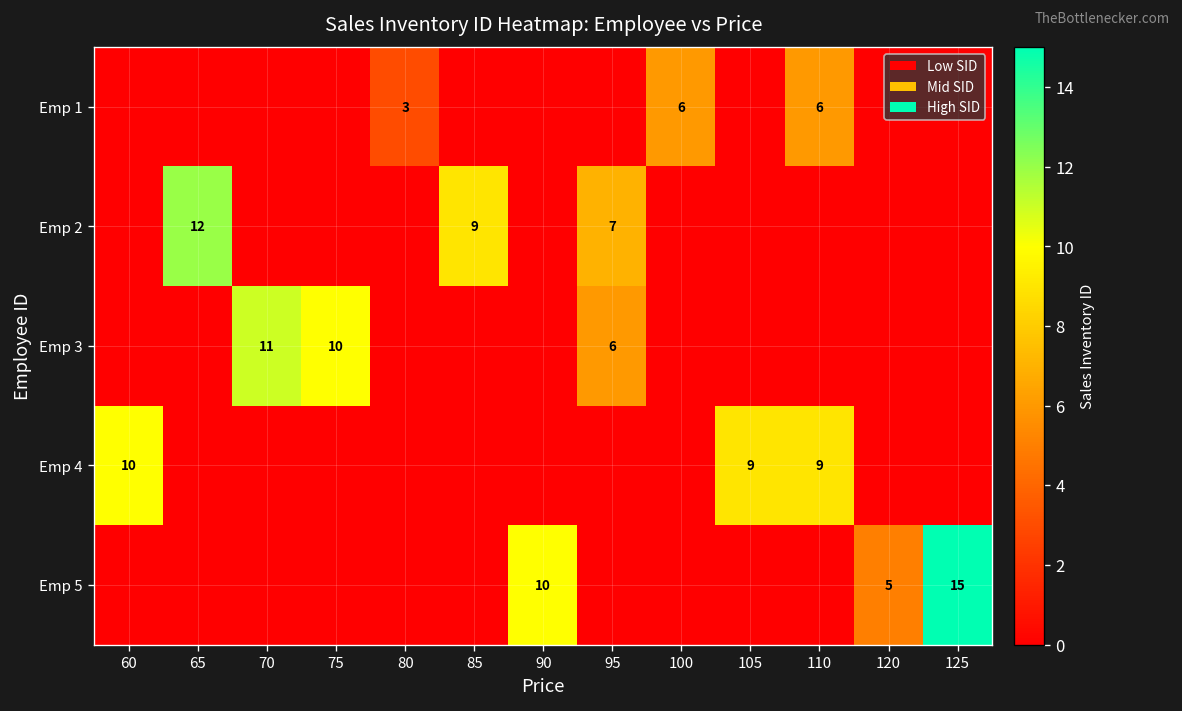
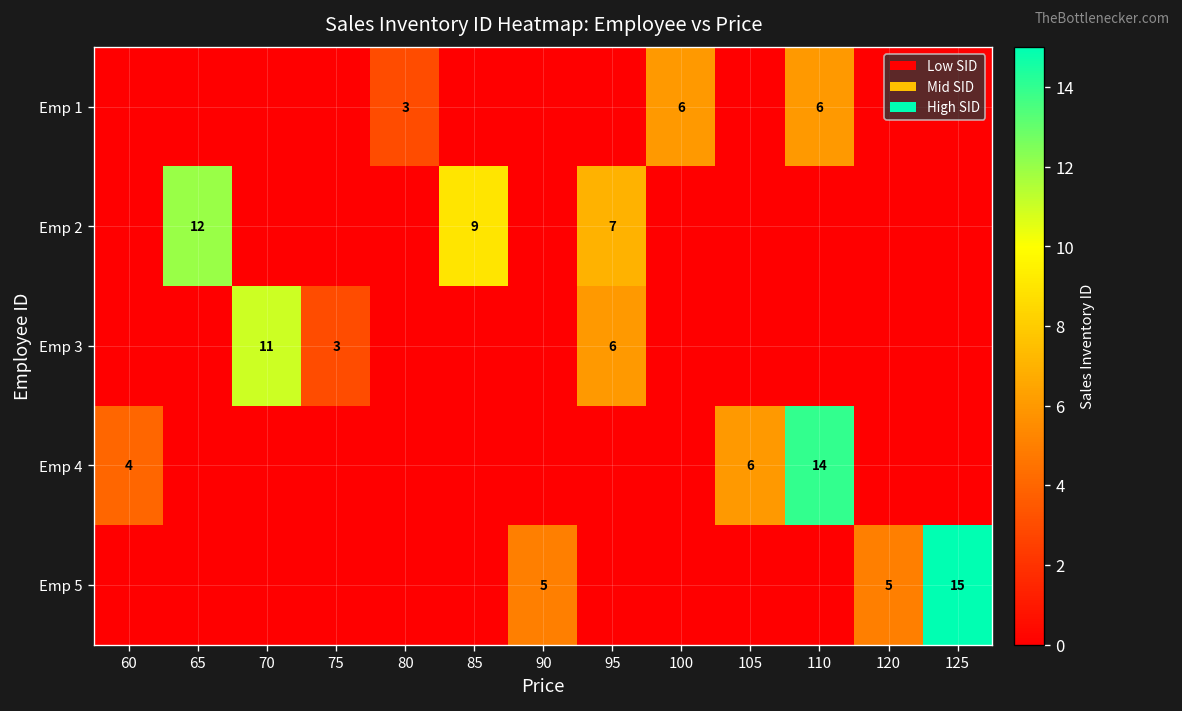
Emp 3, 75: 10 -> 3
Emp 4, 60: 10 -> 4
Emp 4, 105: 9 -> 6
Emp 4, 110: 9 -> 14
Emp 5, 90: 10 -> 5
